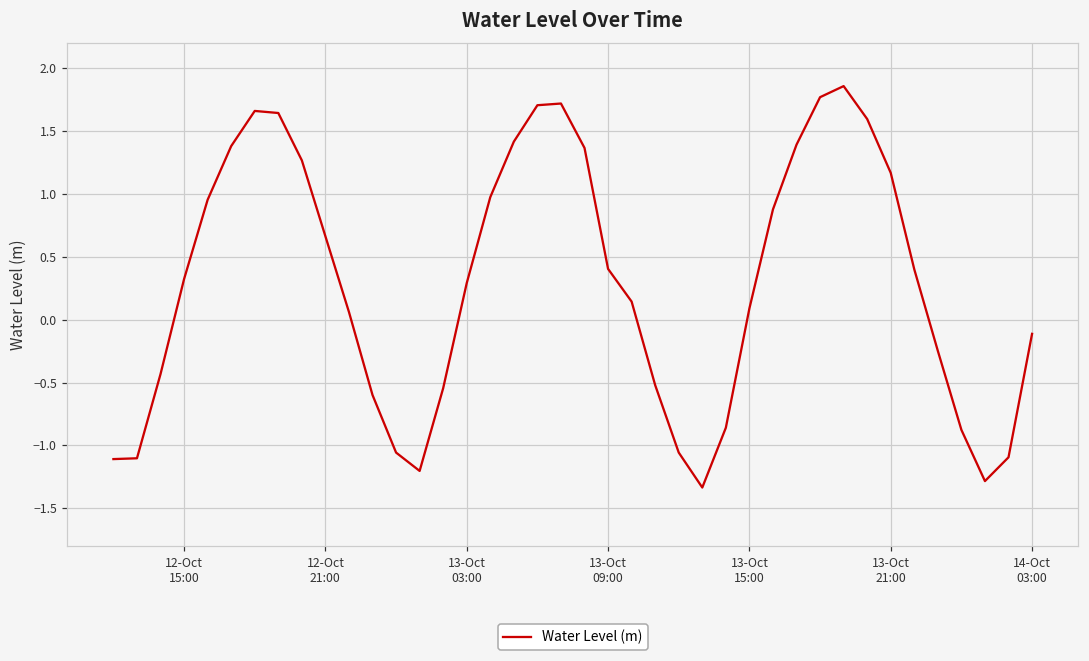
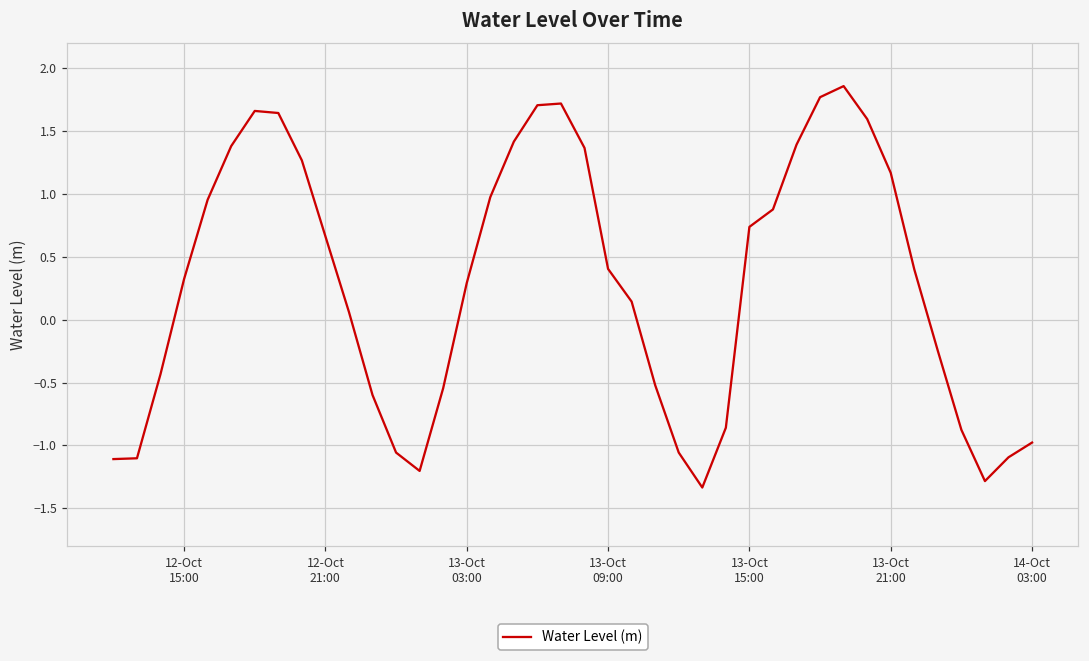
13-Oct 15:00: 0.09 -> 0.74
14-Oct 03:00: -0.11 -> -0.98
